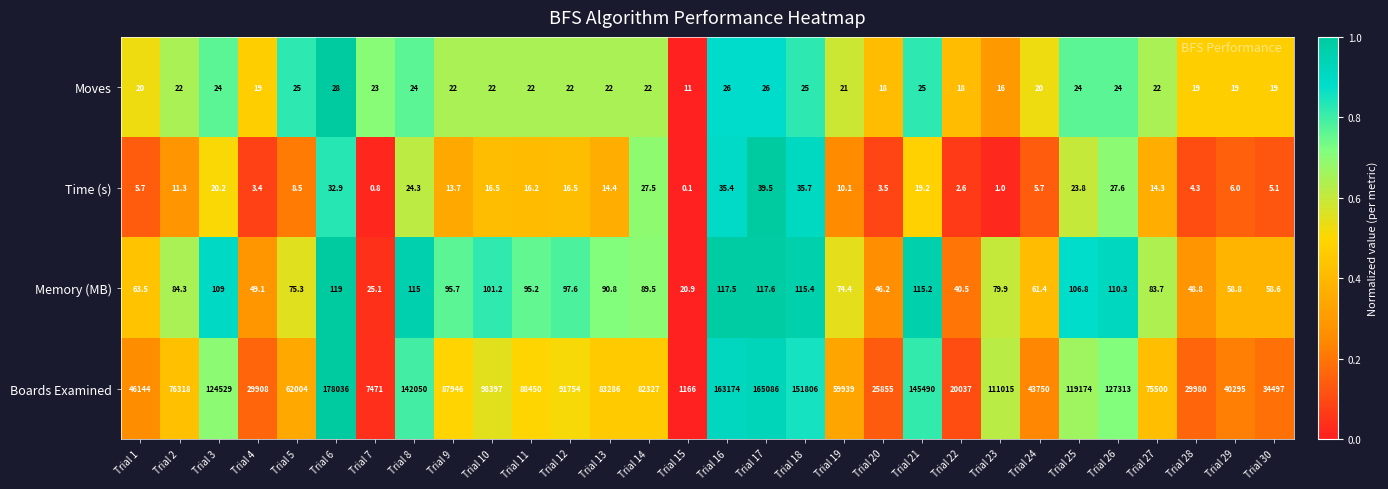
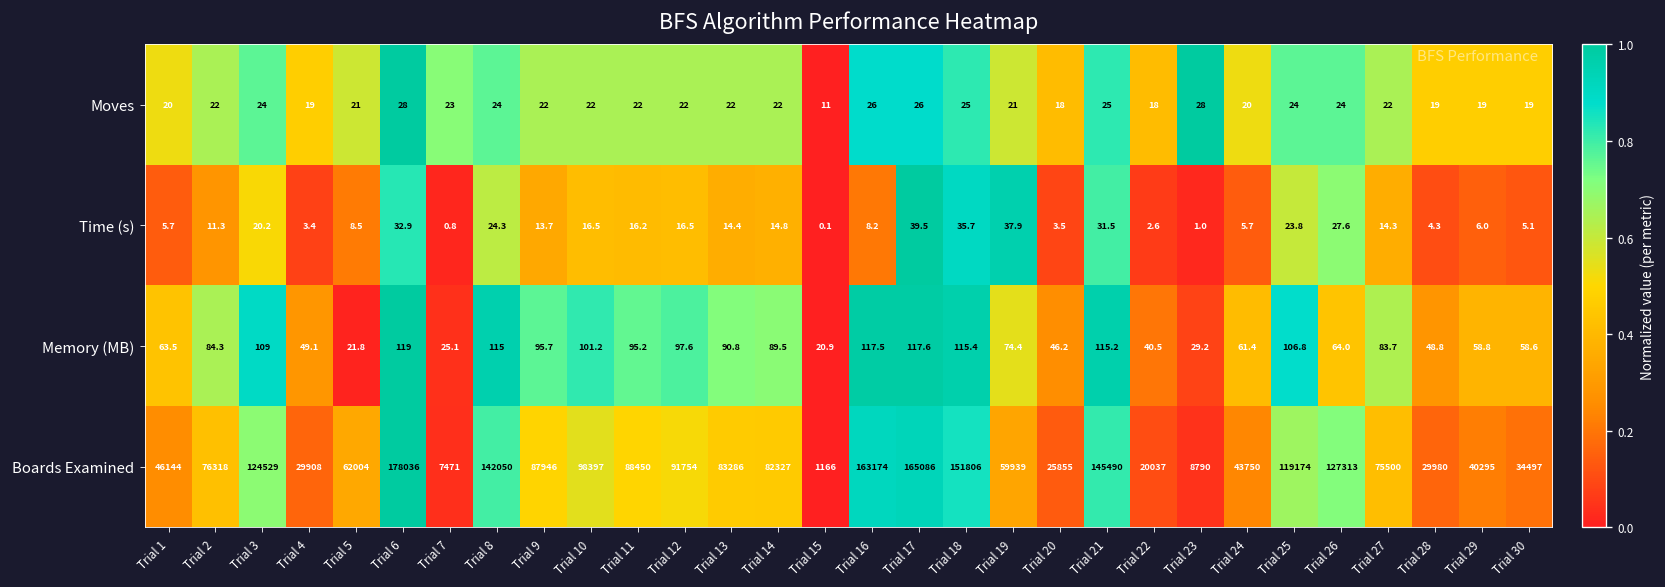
Moves, Trial 5: 25 -> 21
Moves, Trial 23: 16 -> 28
Time (s), Trial 14: 27.5 -> 14.8
Time (s), Trial 16: 35.4 -> 8.2
Time (s), Trial 19: 10.1 -> 37.9
Time (s), Trial 21: 19.2 -> 31.5
Memory (MB), Trial 5: 75.3 -> 21.8
Memory (MB), Trial 23: 79.9 -> 29.2
Memory (MB), Trial 26: 110.3 -> 64.0
Boards Examined, Trial 23: 111015 -> 8790
